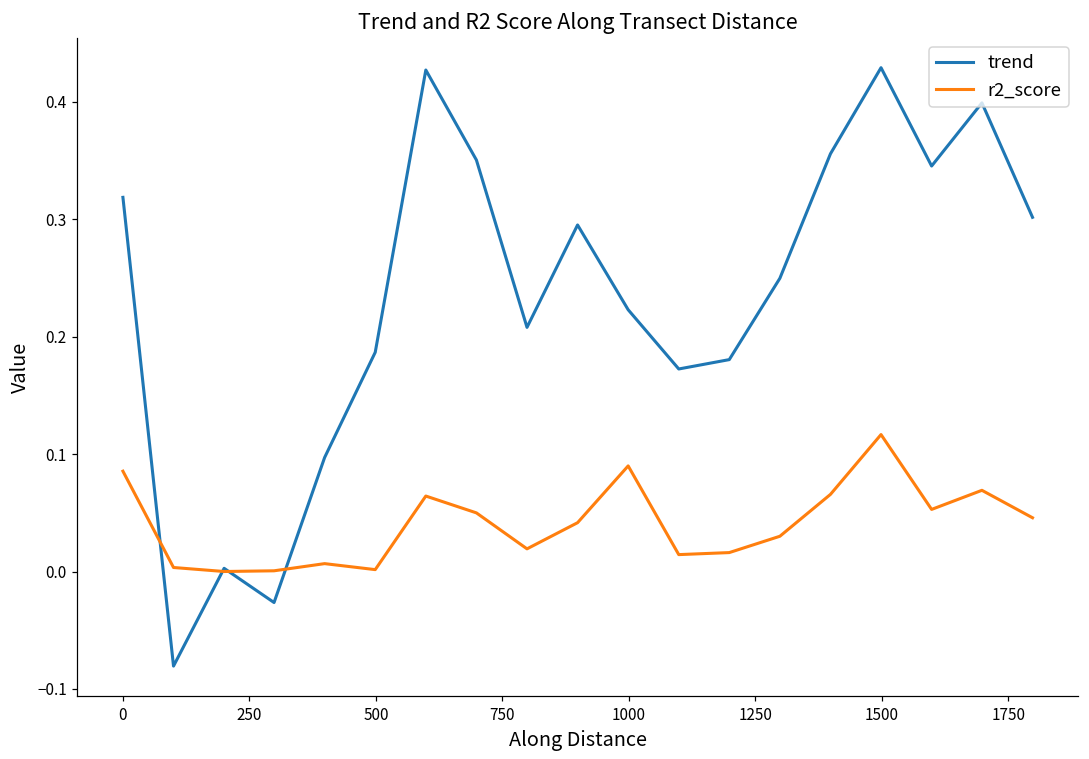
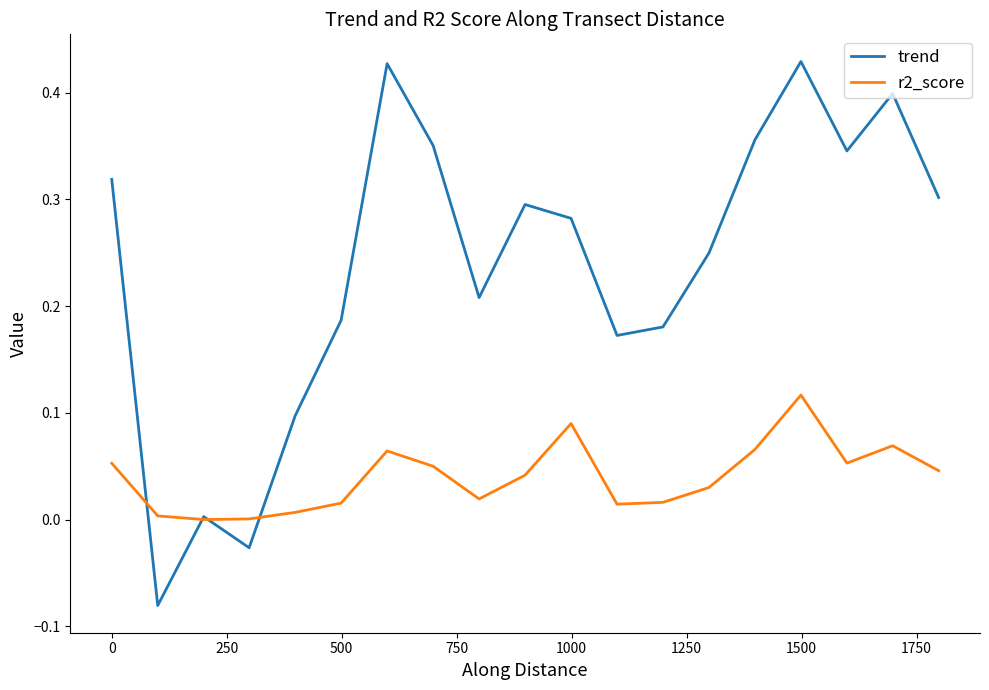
r2_score, 0: 0.085 -> 0.053
r2_score, 500: 0.002 -> 0.015
trend, 1000: 0.223 -> 0.282
